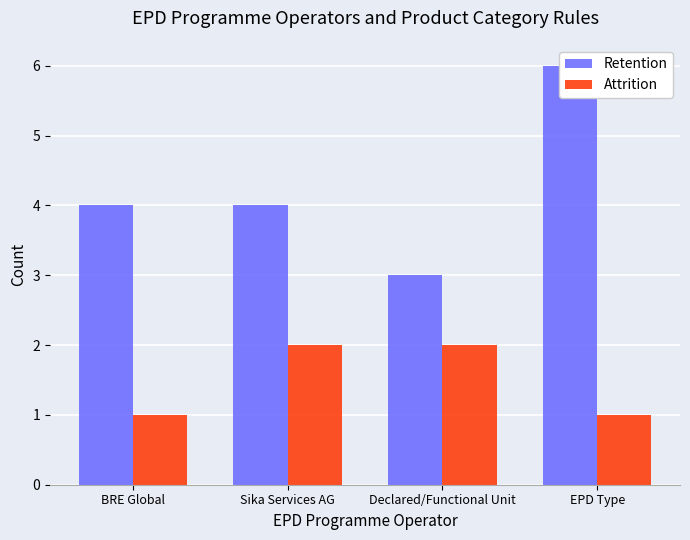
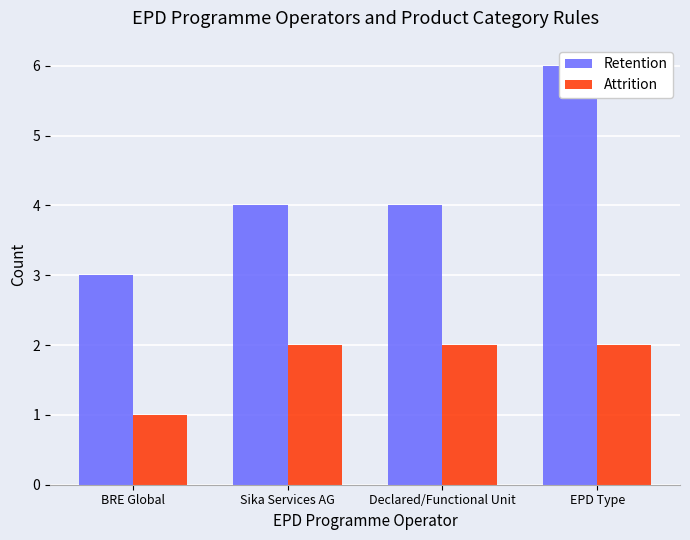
Retention, BRE Global: 4 -> 3
Retention, Declared/Functional Unit: 3 -> 4
Attrition, EPD Type: 1 -> 2
